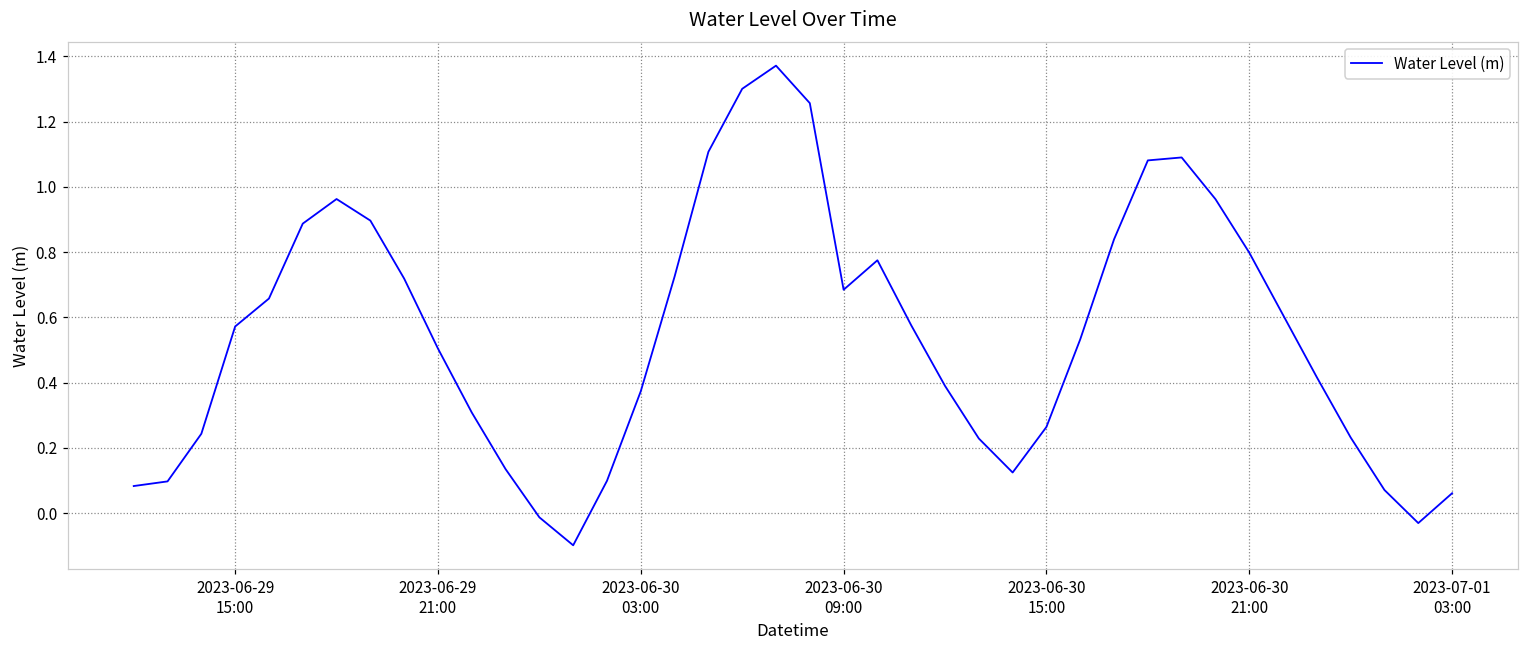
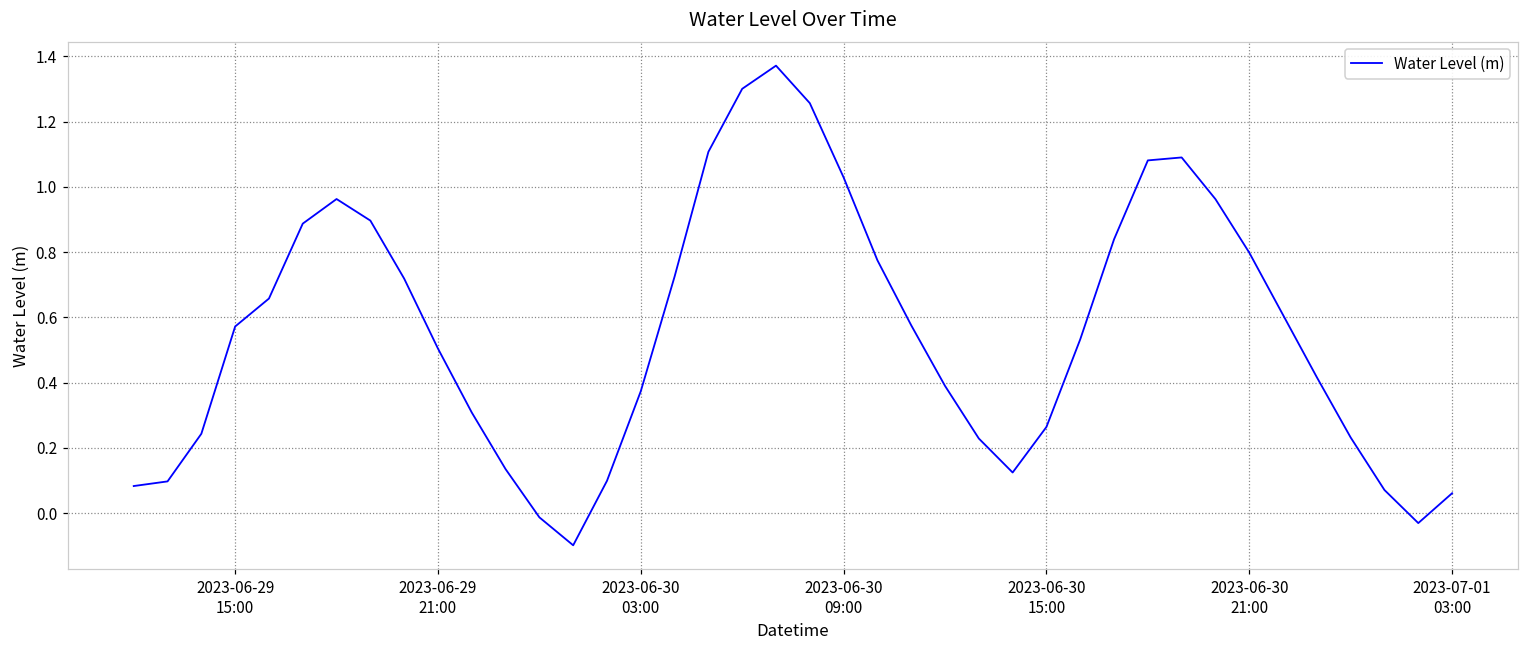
2023-06-30 09:00: 0.68 -> 1.03
